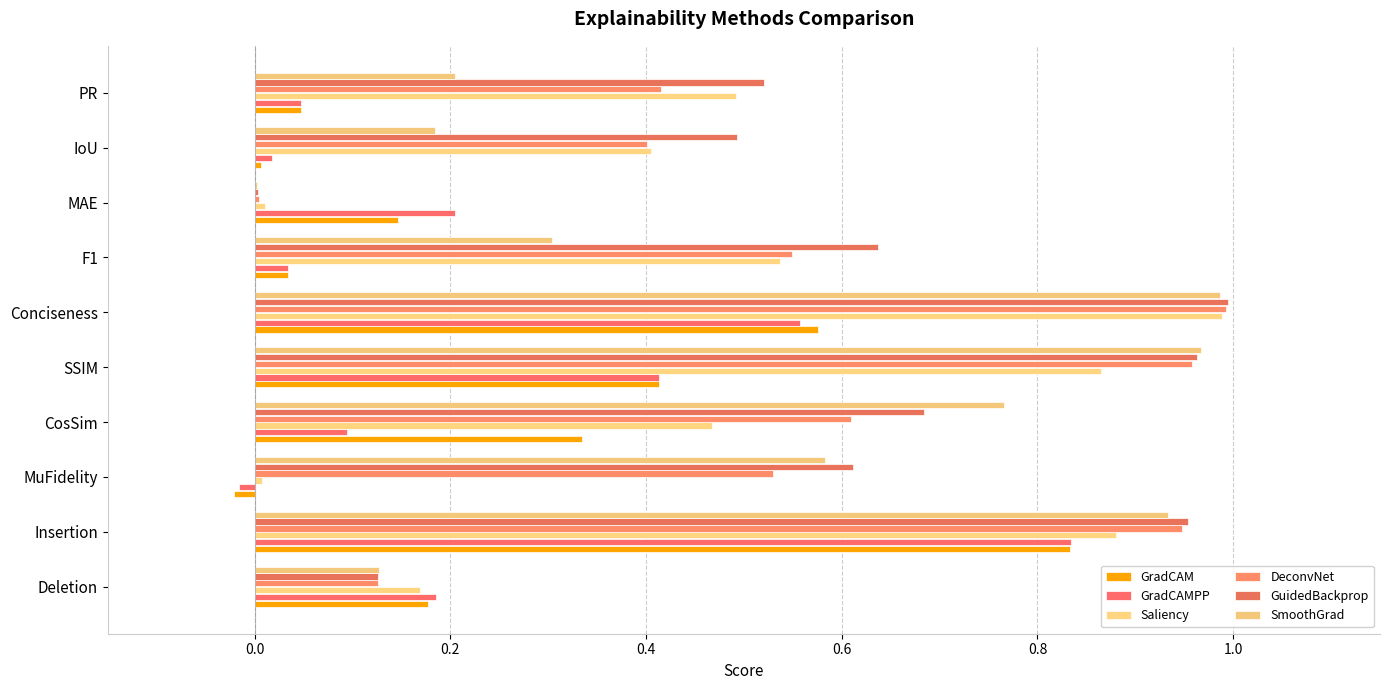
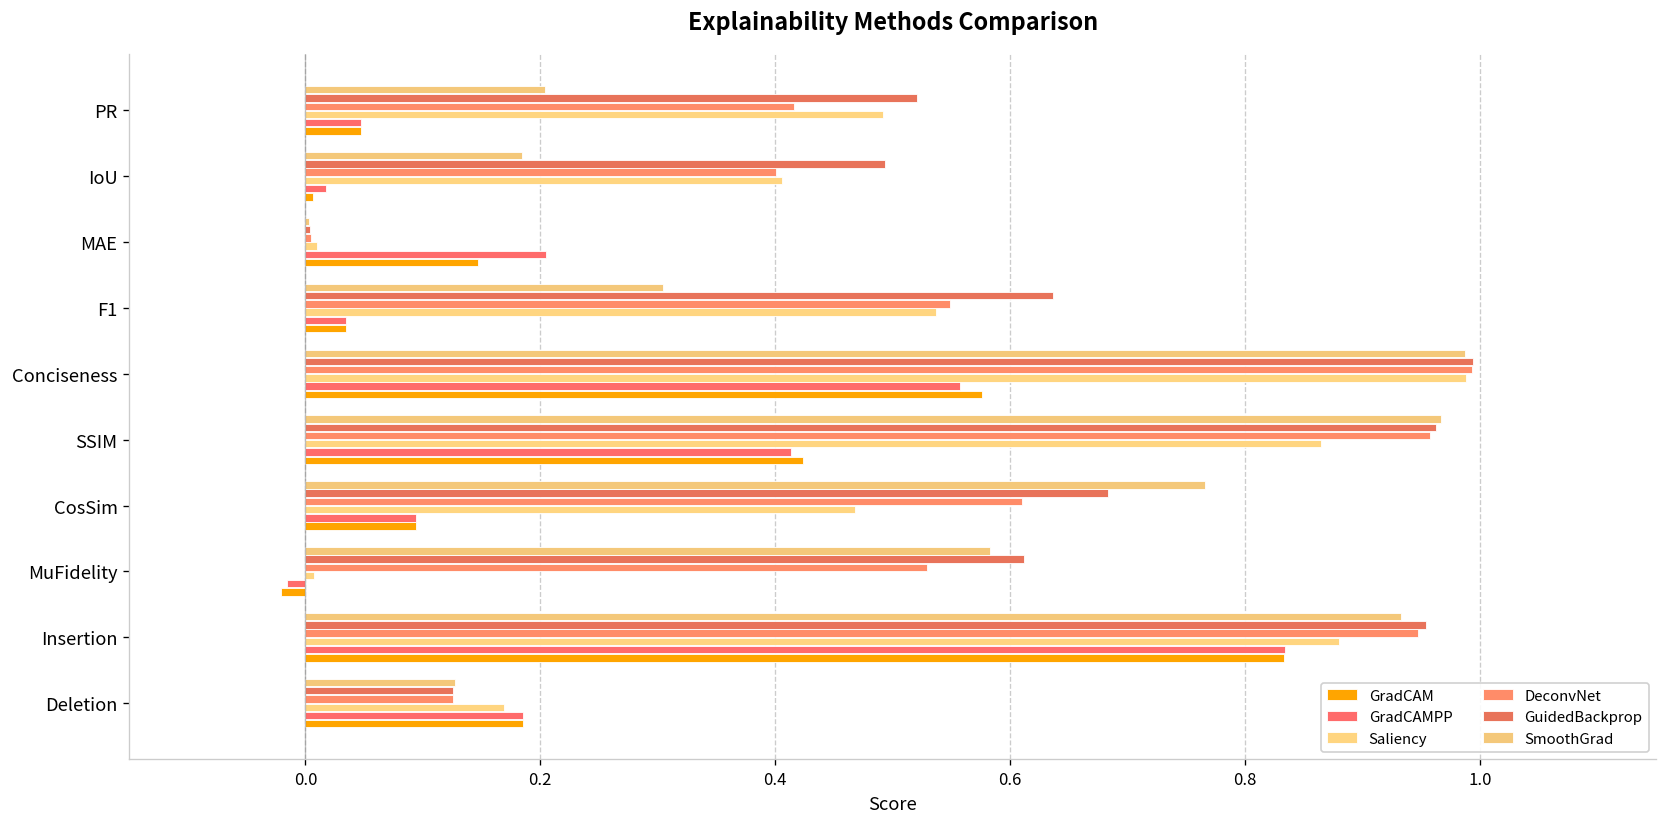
GradCAM, SSIM: 0.41 -> 0.42
GradCAM, CosSim: 0.33 -> 0.09
GradCAM, Deletion: 0.18 -> 0.19
